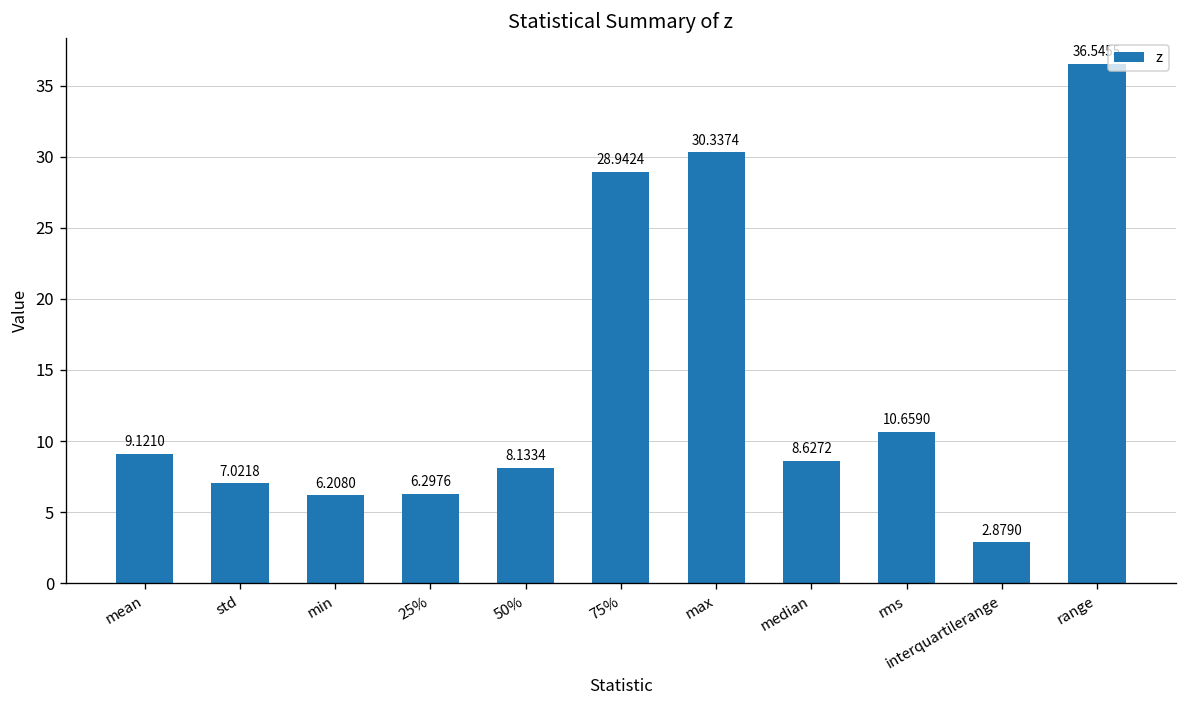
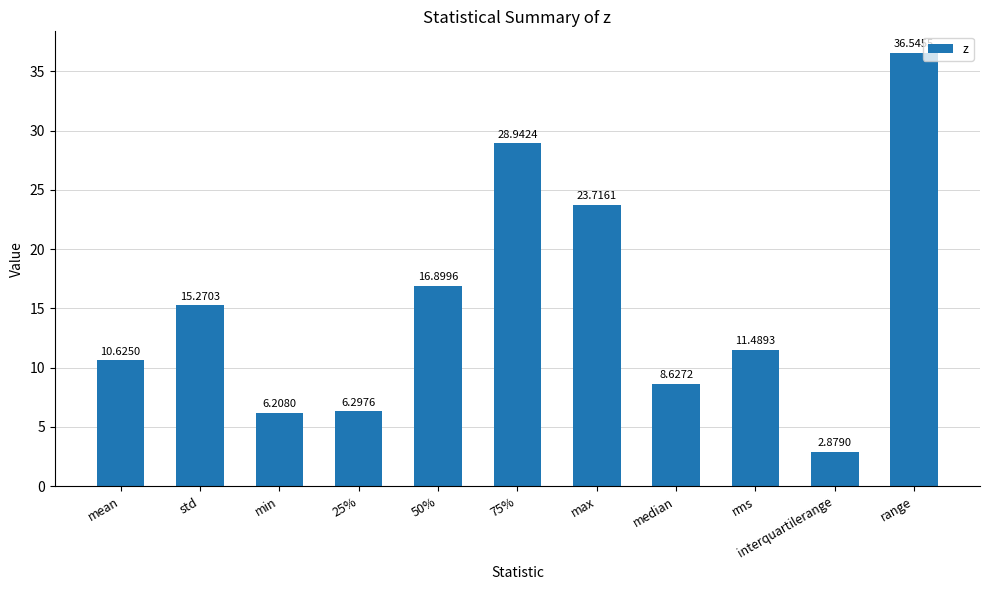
mean: 9.1210 -> 10.6250
std: 7.0218 -> 15.2703
50%: 8.1334 -> 16.8996
max: 30.3374 -> 23.7161
rms: 10.6590 -> 11.4893
